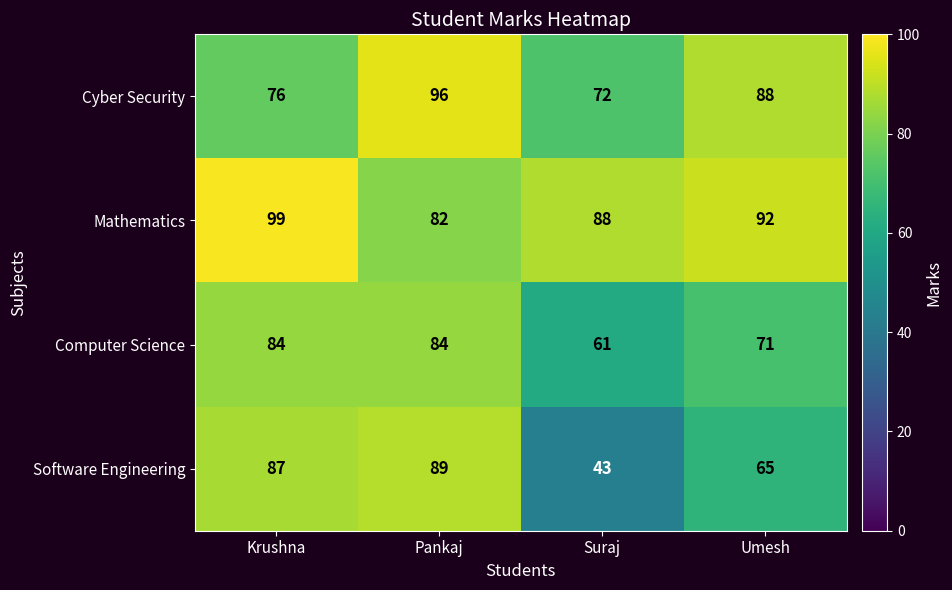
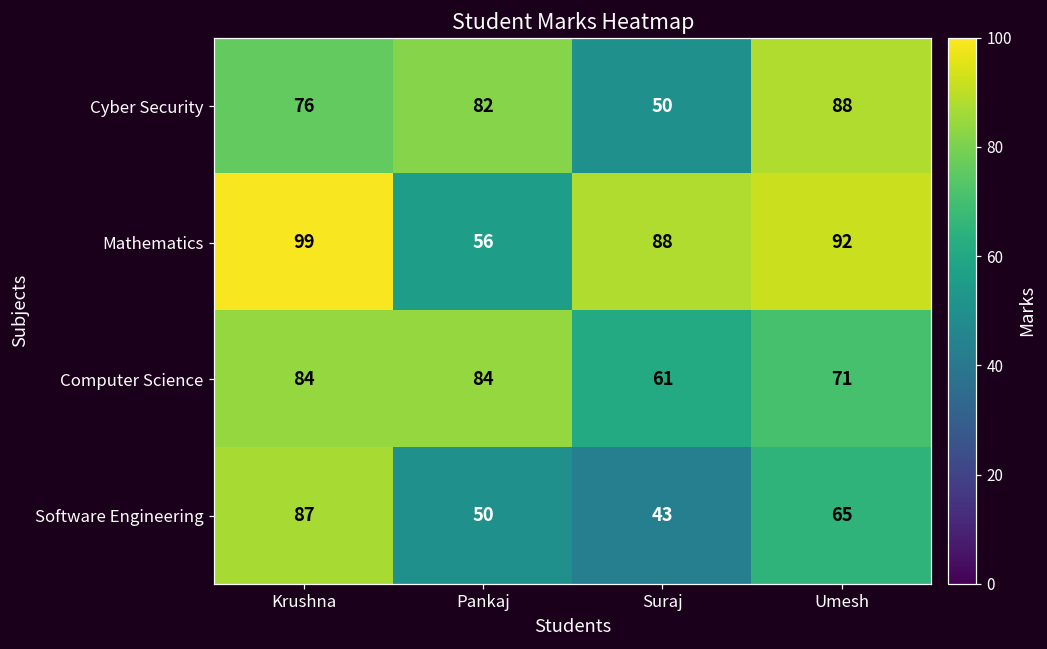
Cyber Security, Pankaj: 96 -> 82
Cyber Security, Suraj: 72 -> 50
Mathematics, Pankaj: 82 -> 56
Software Engineering, Pankaj: 89 -> 50
